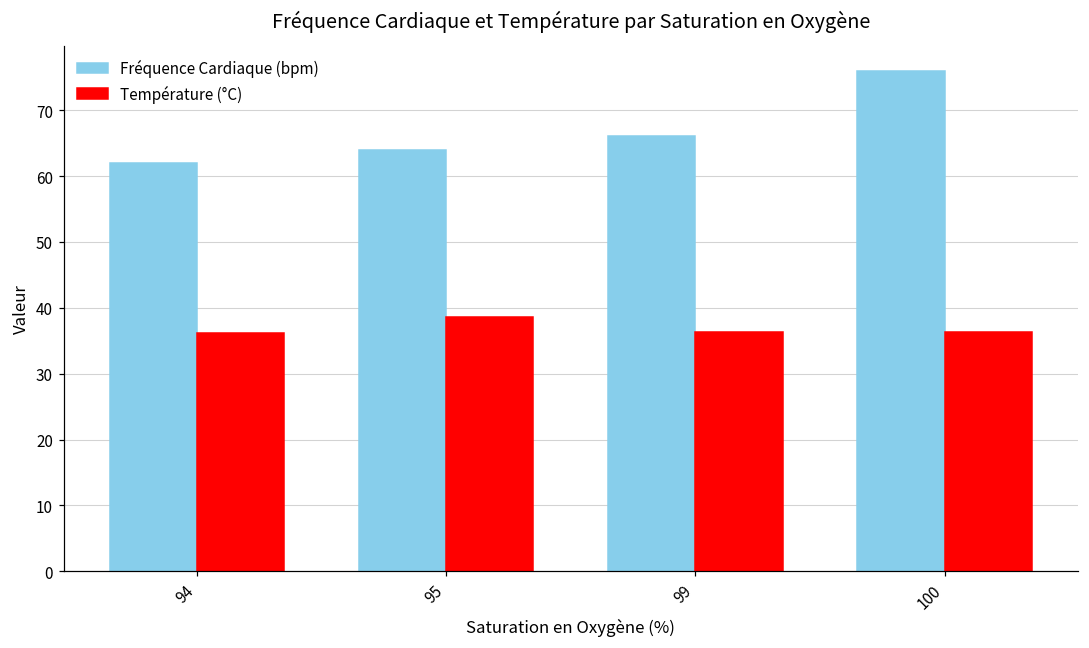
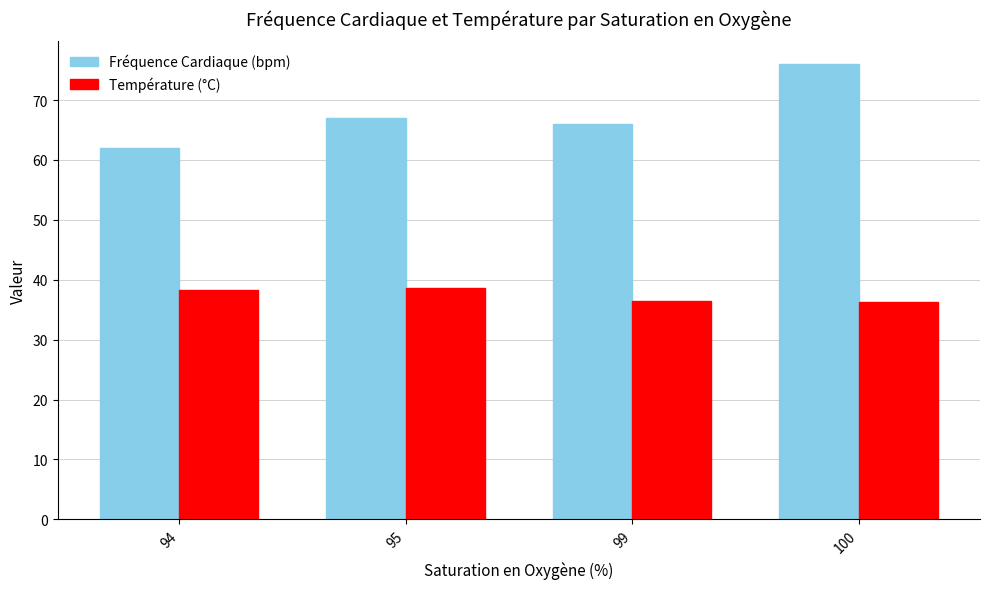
Température (°C), 94: 36 -> 38
Fréquence Cardiaque (bpm), 95: 64 -> 67
